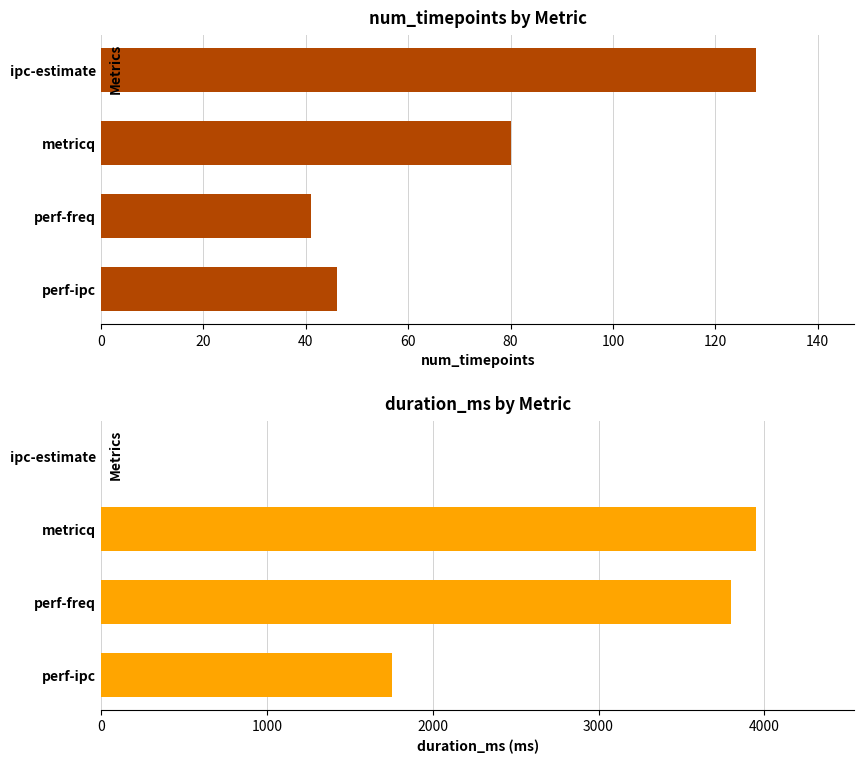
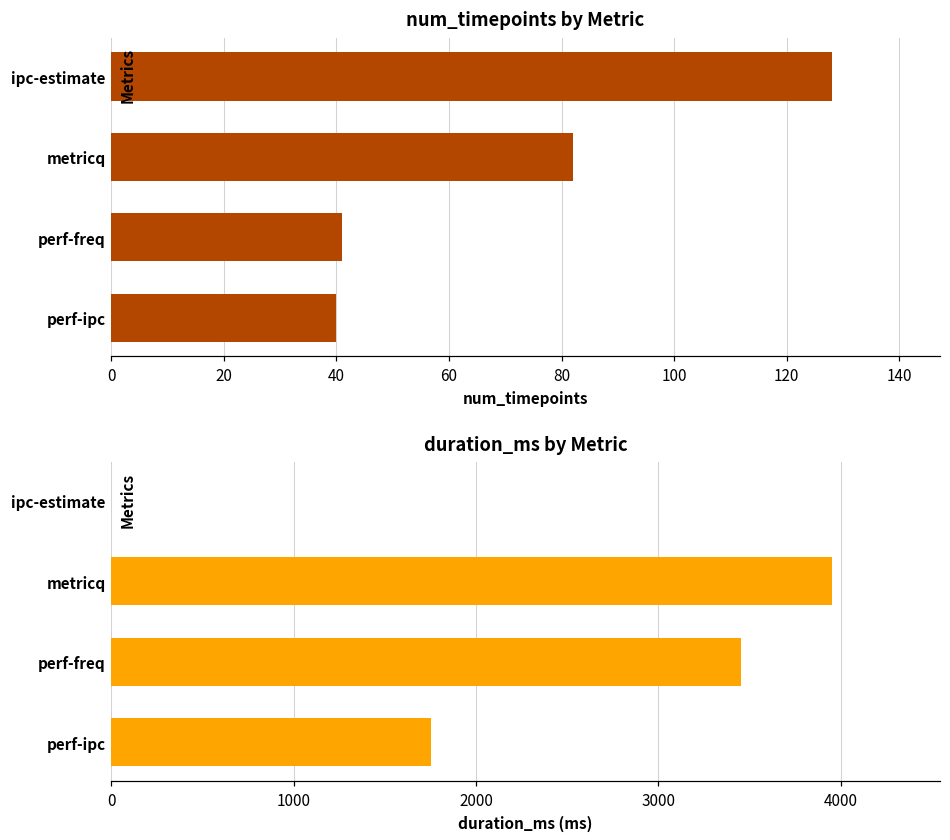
num_timepoints by Metric, metricq: 80 -> 82
num_timepoints by Metric, perf-ipc: 46 -> 40
duration_ms by Metric, perf-freq: 3800 -> 3450
